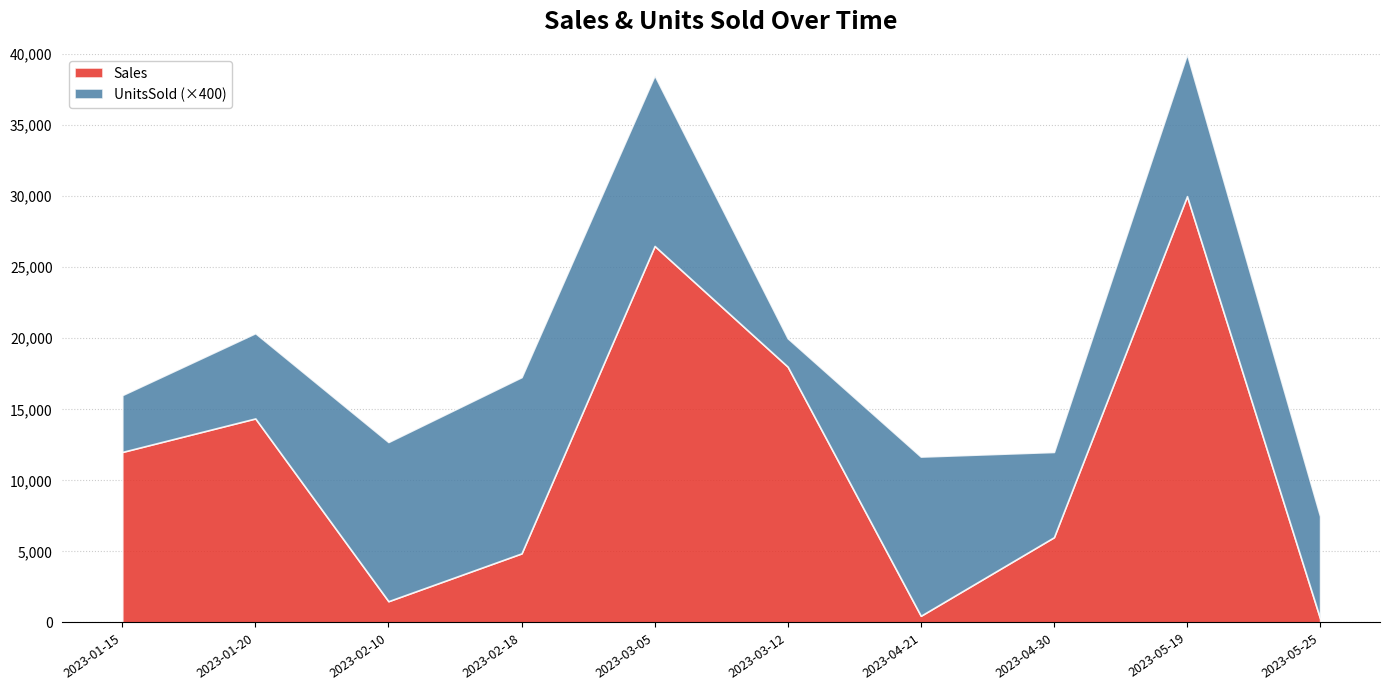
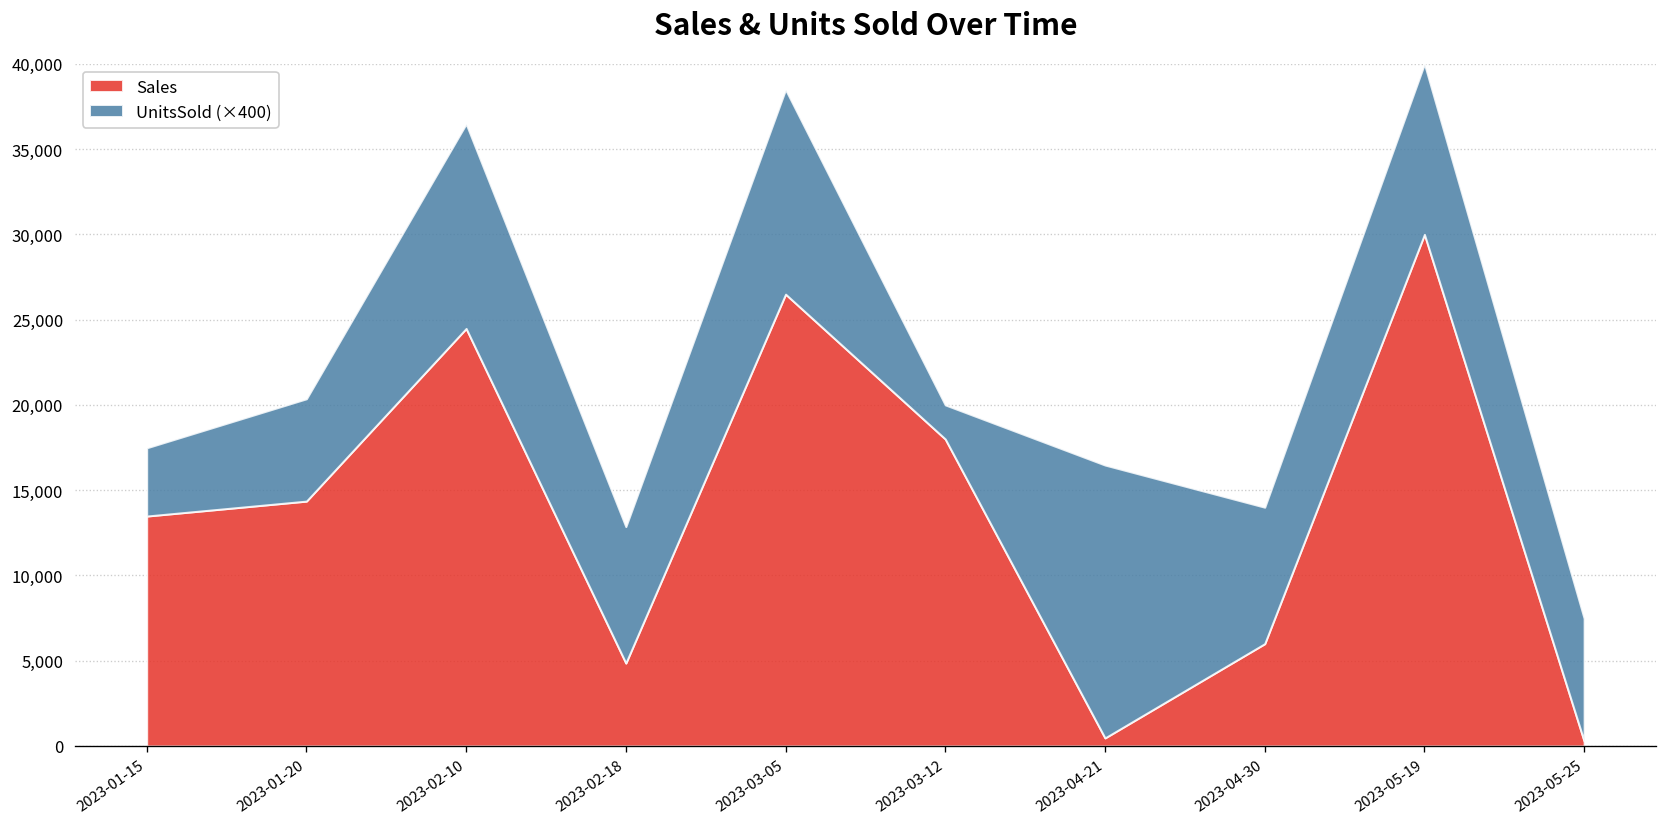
Sales, 2023-01-15: 12,000 -> 13,500
Sales, 2023-02-10: 1,500 -> 24,500
UnitsSold (×400), 2023-02-10: 11,200 -> 12,000
UnitsSold (×400), 2023-02-18: 12,400 -> 8,000
UnitsSold (×400), 2023-04-21: 11,200 -> 16,000
UnitsSold (×400), 2023-04-30: 6,000 -> 8,000
